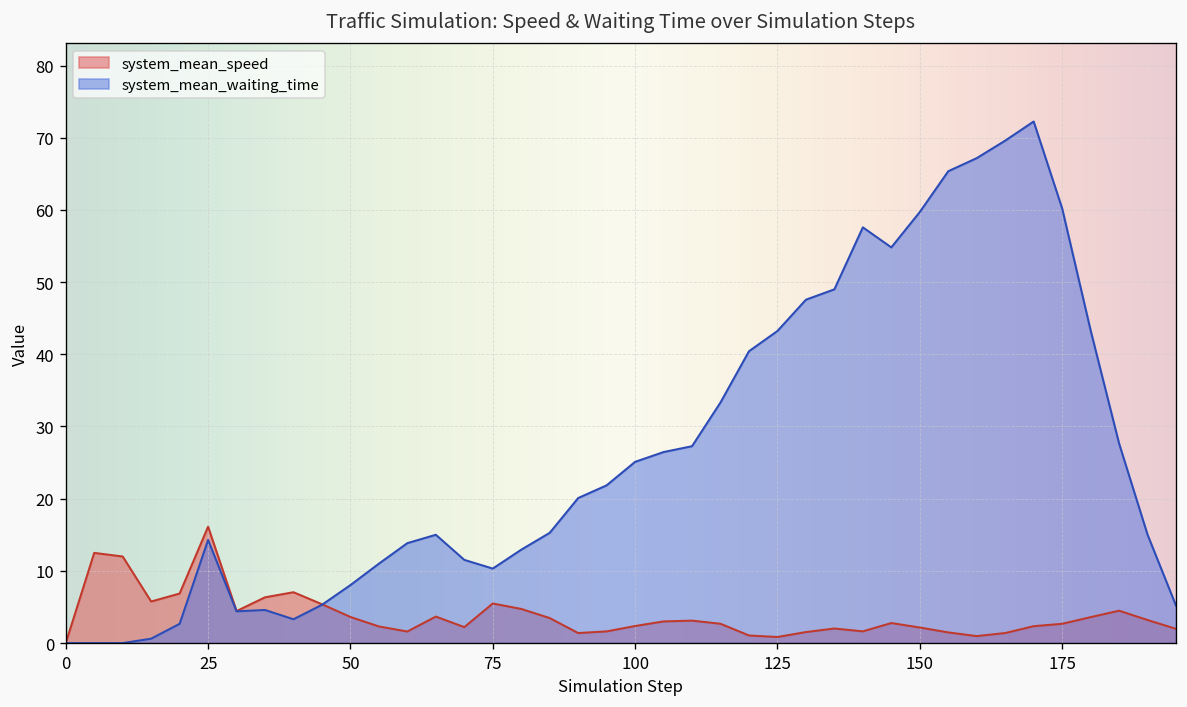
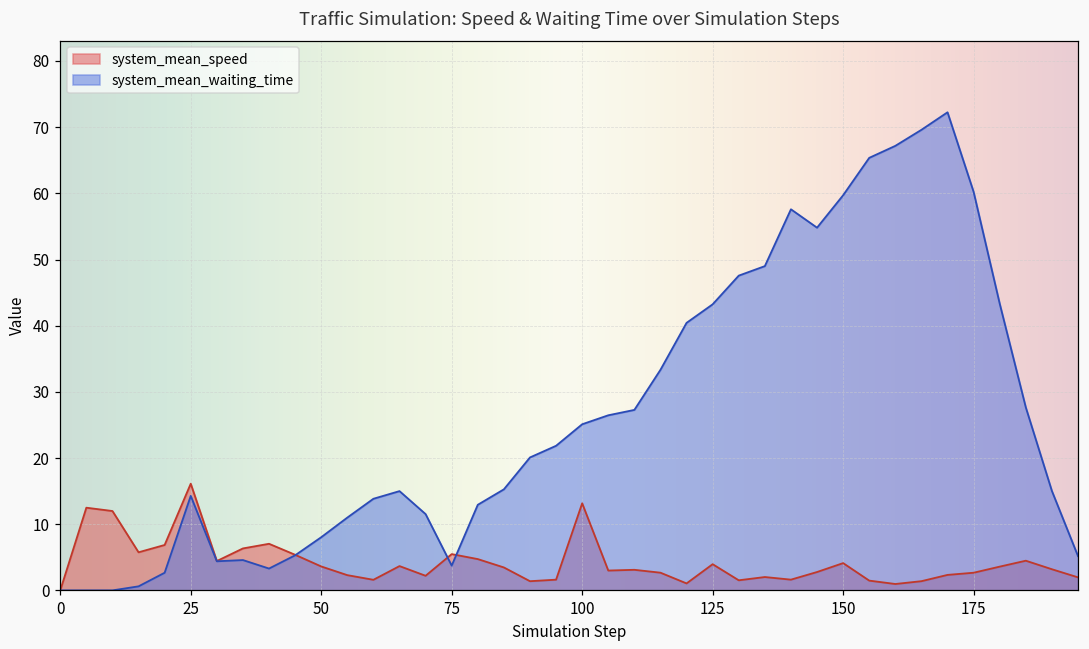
system_mean_waiting_time, 75: 10 -> 4
system_mean_speed, 100: 2 -> 13
system_mean_speed, 125: 1 -> 4
system_mean_speed, 150: 2 -> 4
